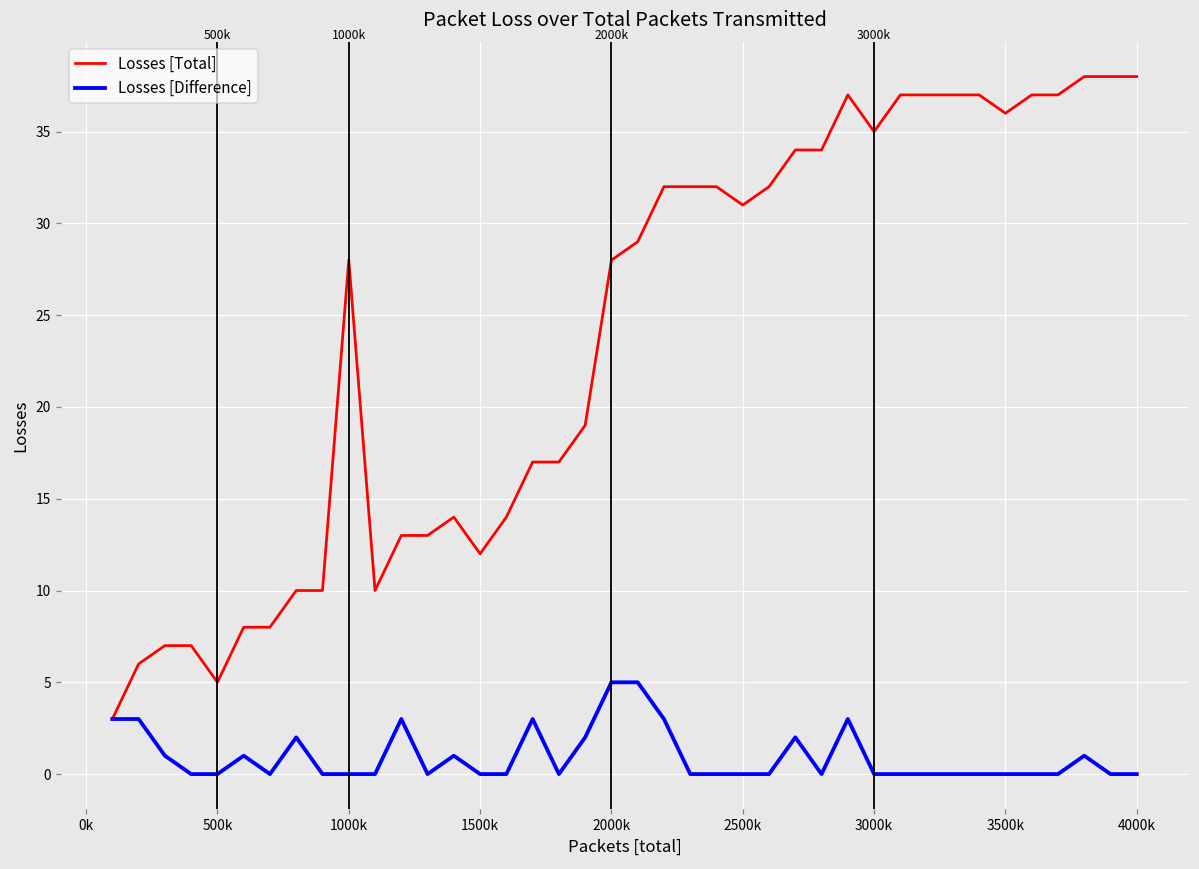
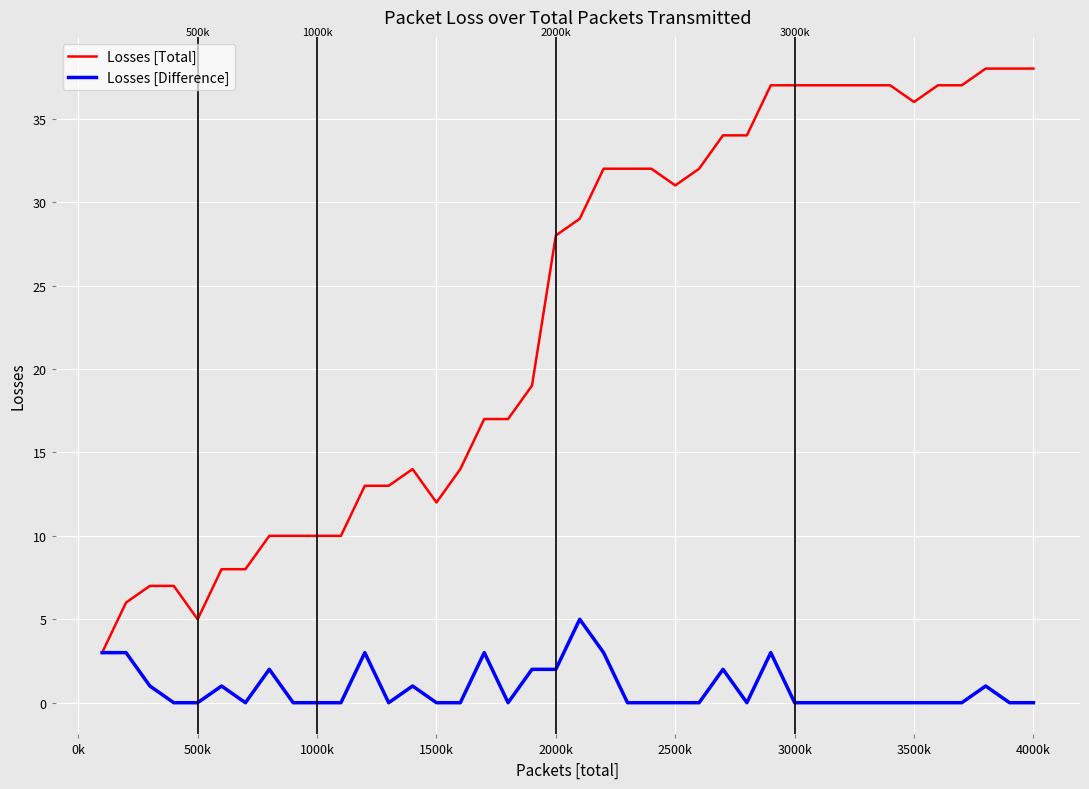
Losses [Total], 1000k: 28 -> 10
Losses [Difference], 2000k: 5 -> 2
Losses [Total], 3000k: 35 -> 37
